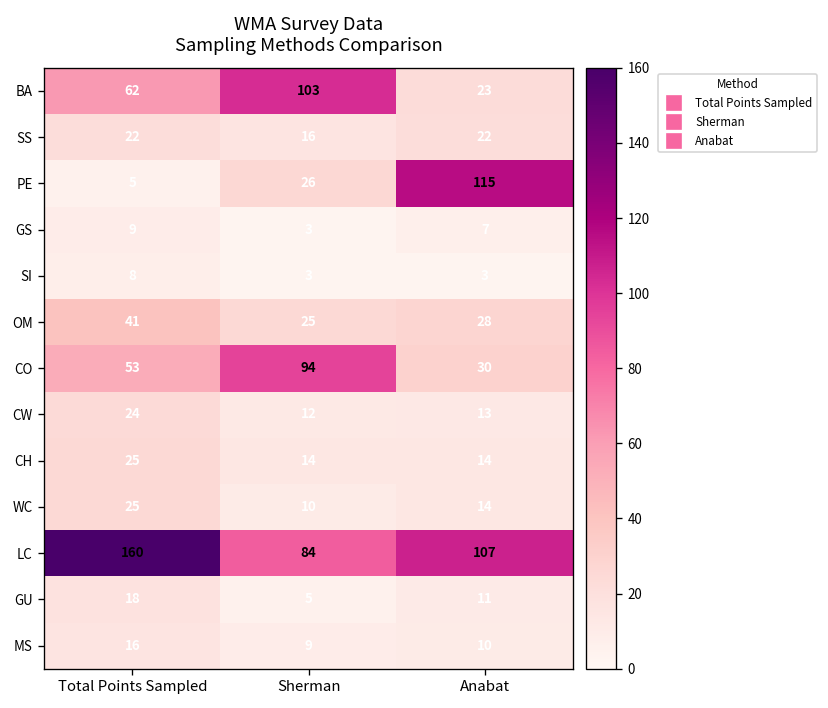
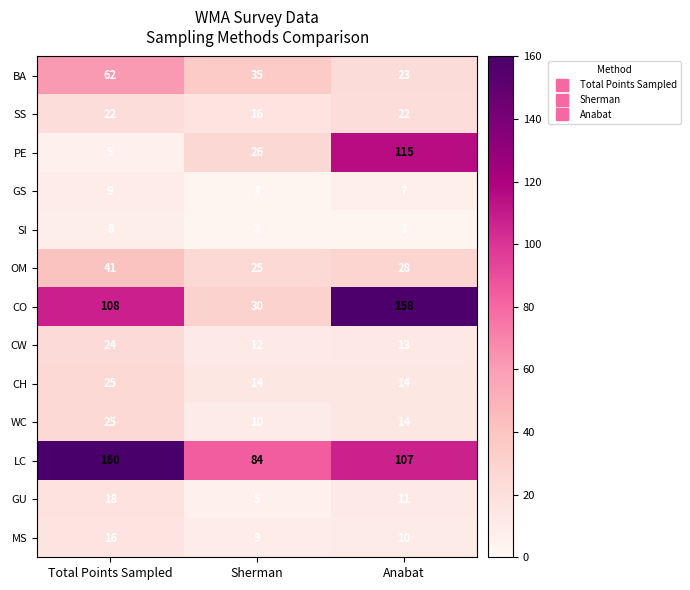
BA, Sherman: 103 -> 35
CO, Total Points Sampled: 53 -> 108
CO, Sherman: 94 -> 30
CO, Anabat: 30 -> 158
